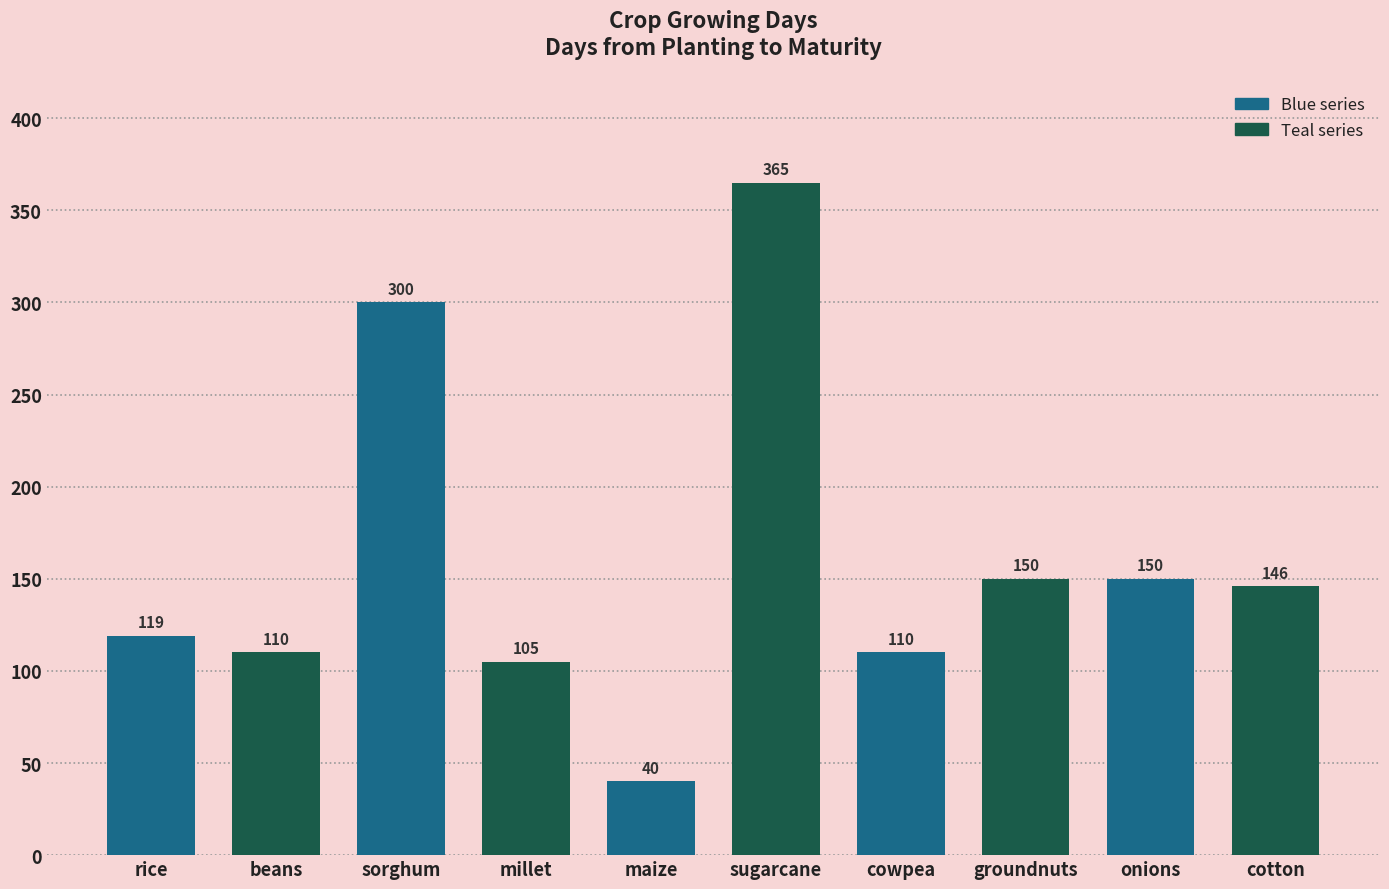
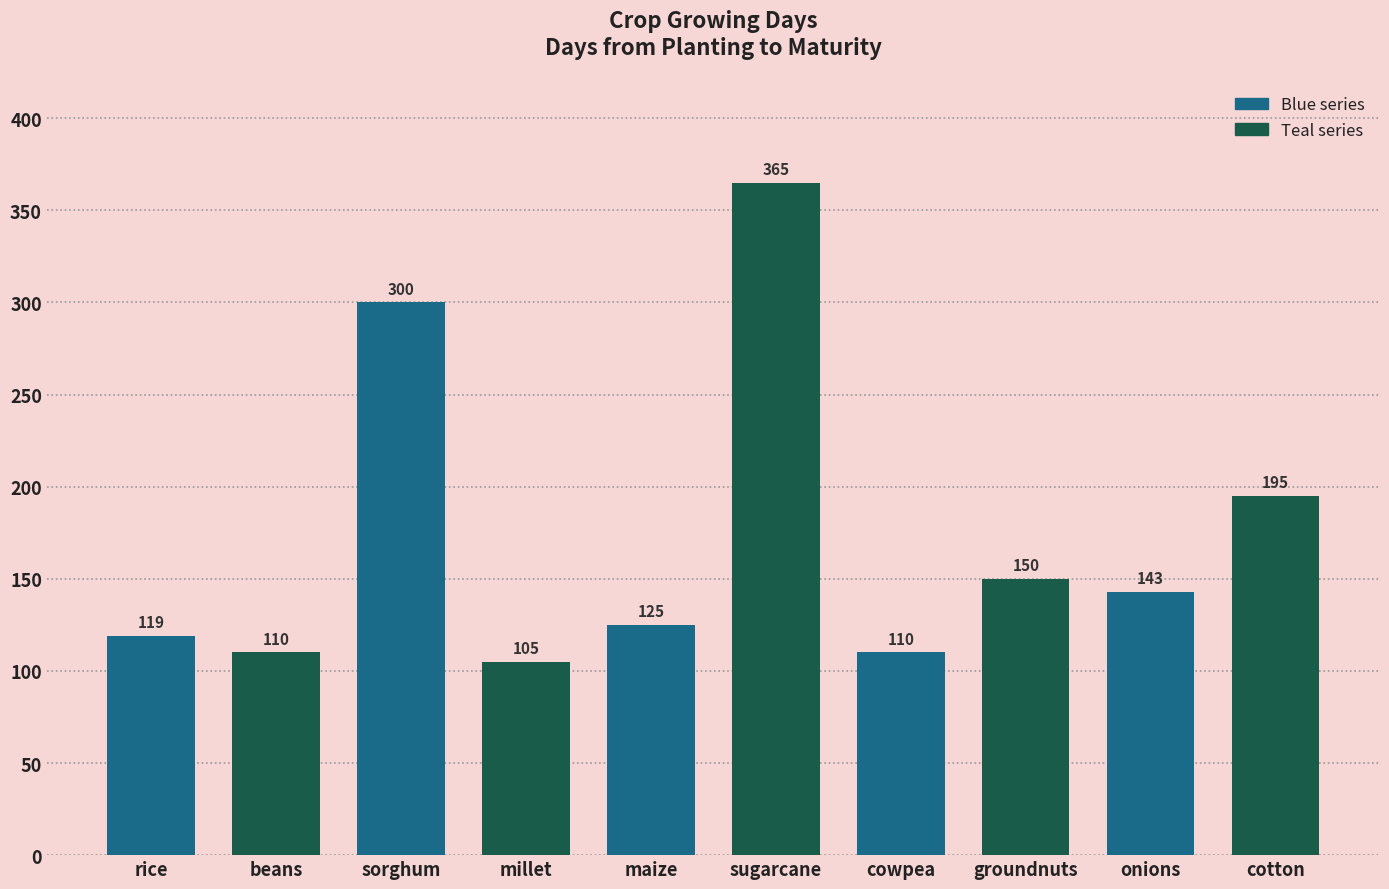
maize: 40 -> 125
onions: 150 -> 143
cotton: 146 -> 195
